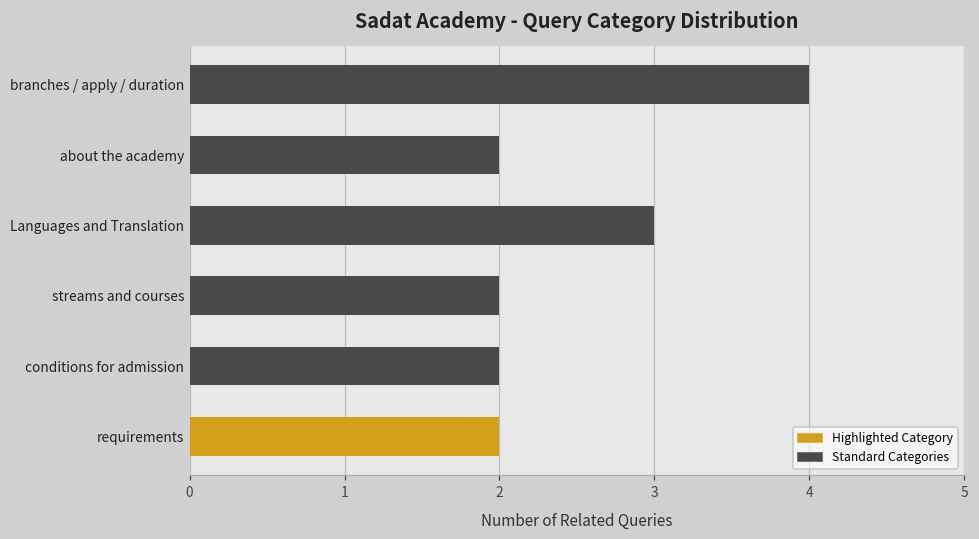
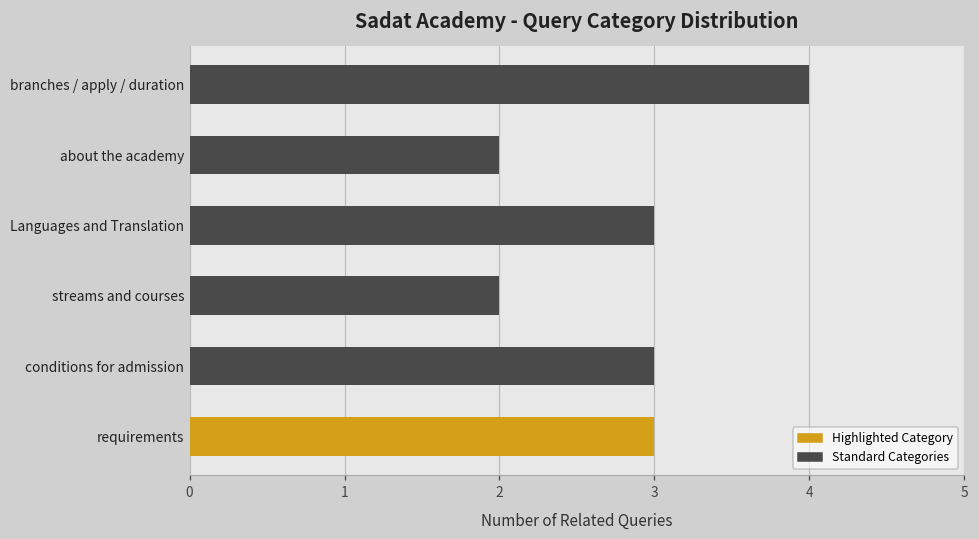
conditions for admission: 2 -> 3
requirements: 2 -> 3
